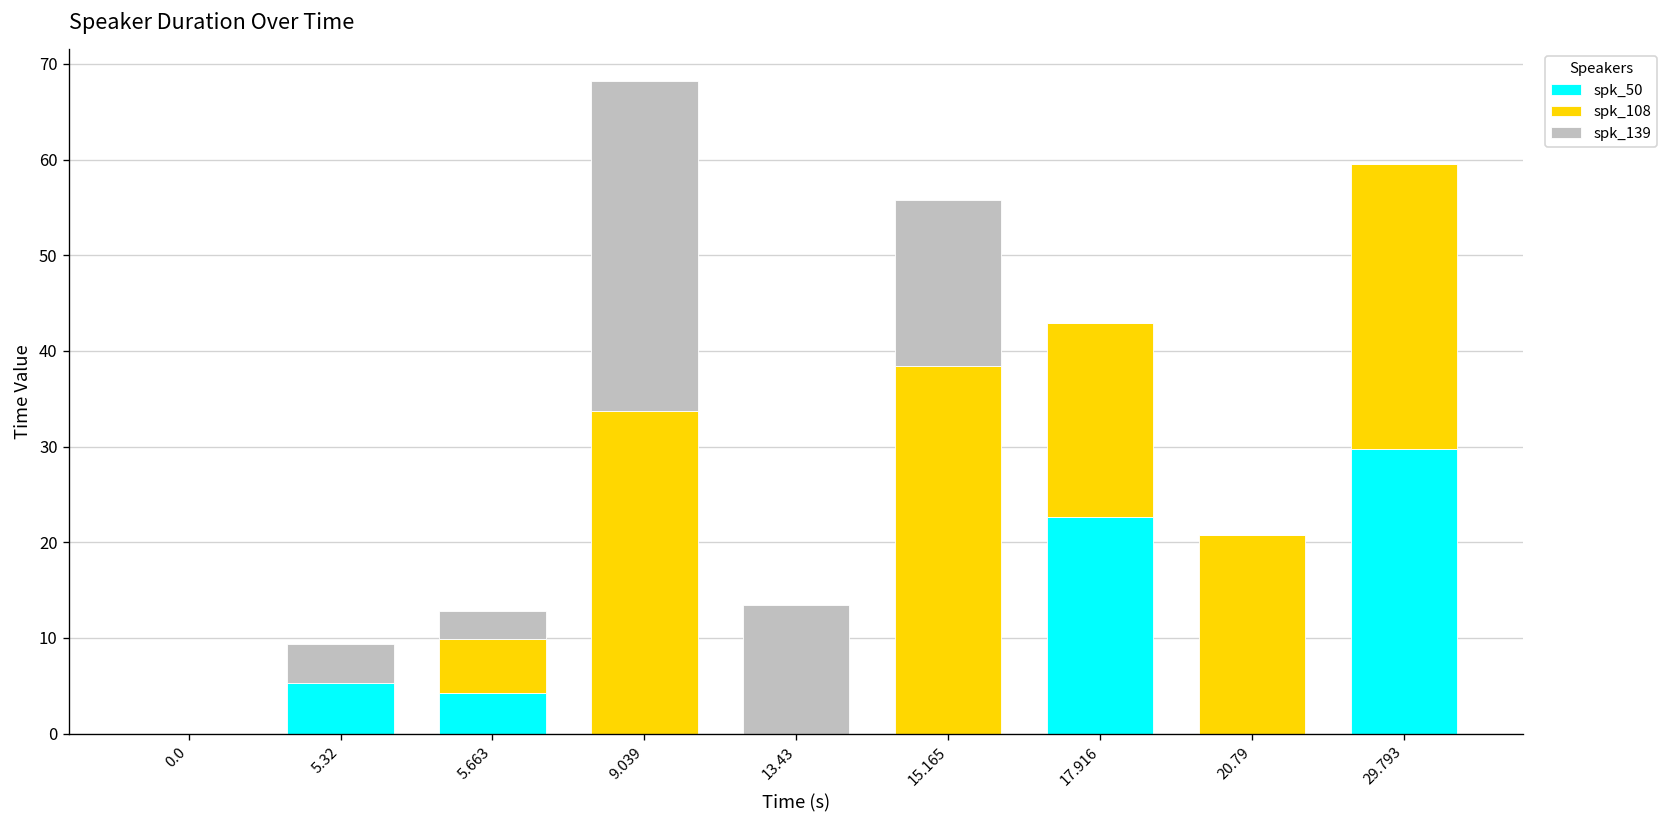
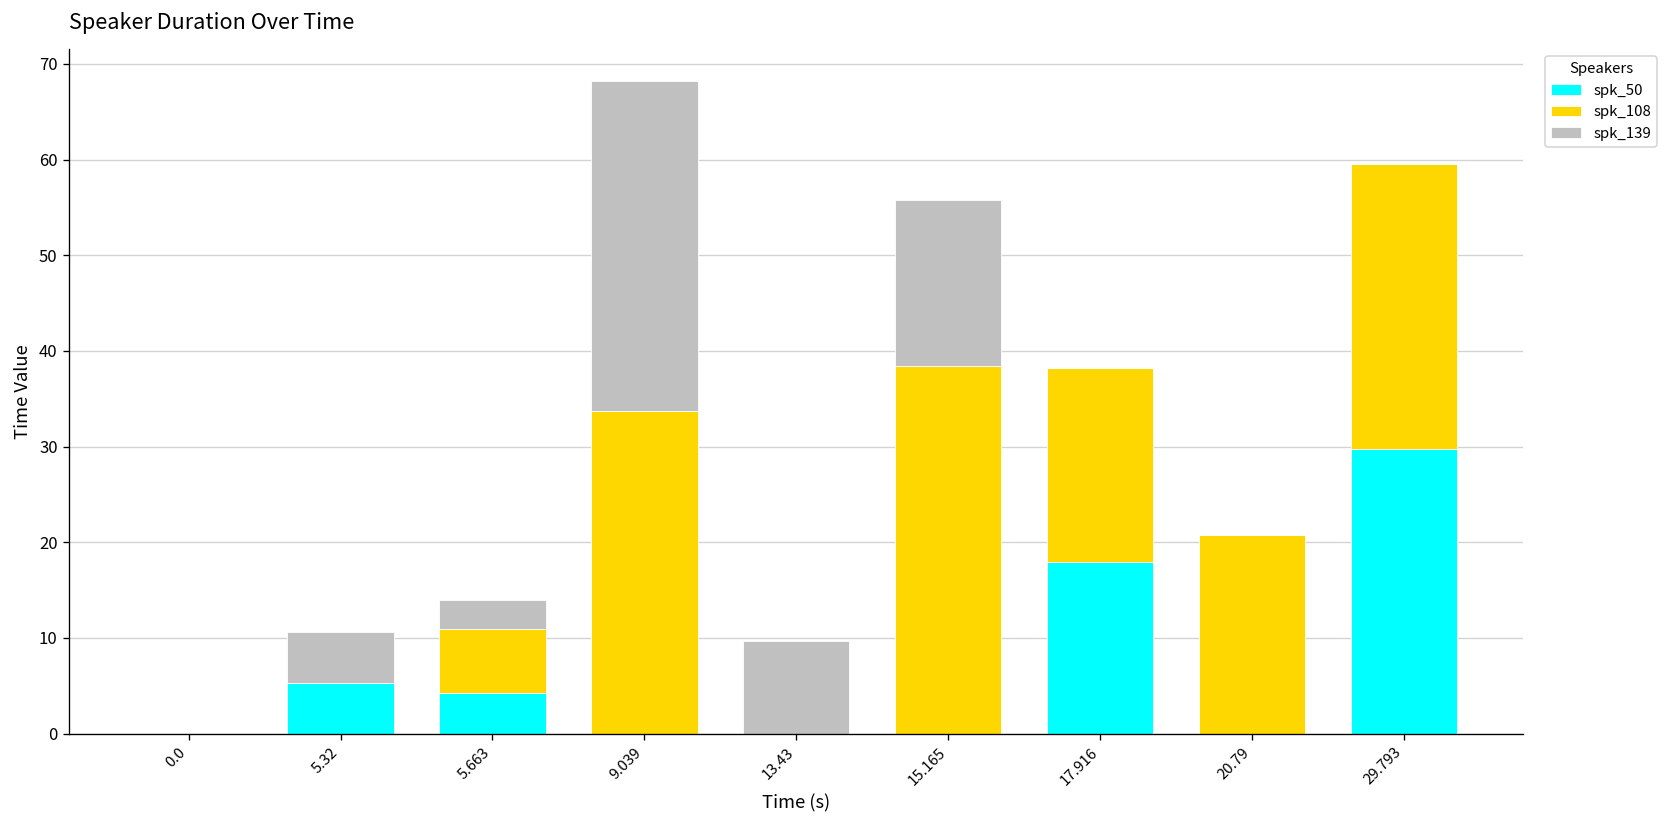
spk_139, 5.32: 4 -> 5
spk_108, 5.663: 6 -> 7
spk_139, 13.43: 13 -> 10
spk_50, 17.916: 23 -> 18
